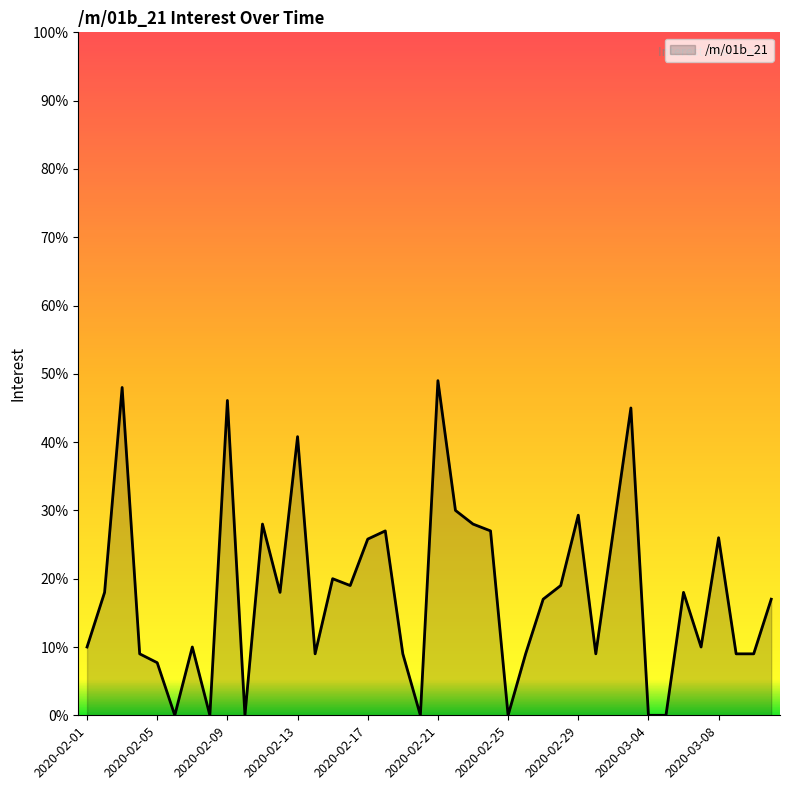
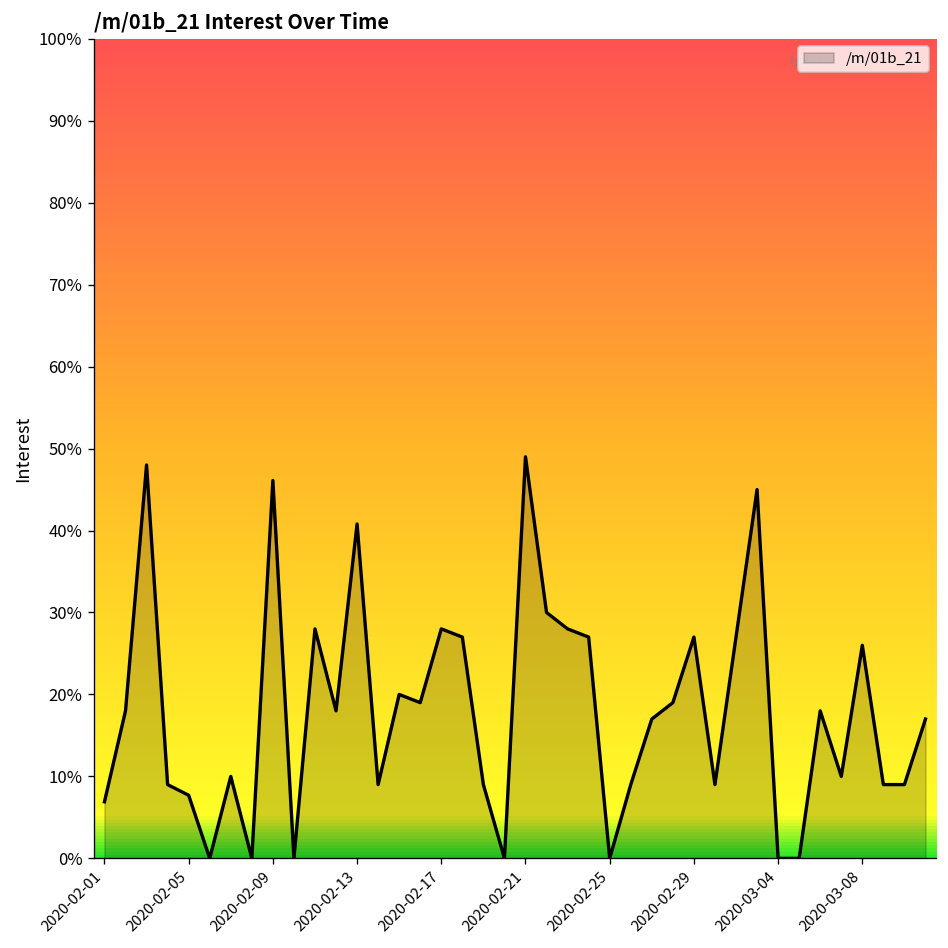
2020-02-01: 10% -> 7%
2020-02-17: 26% -> 28%
2020-02-29: 29% -> 27%
